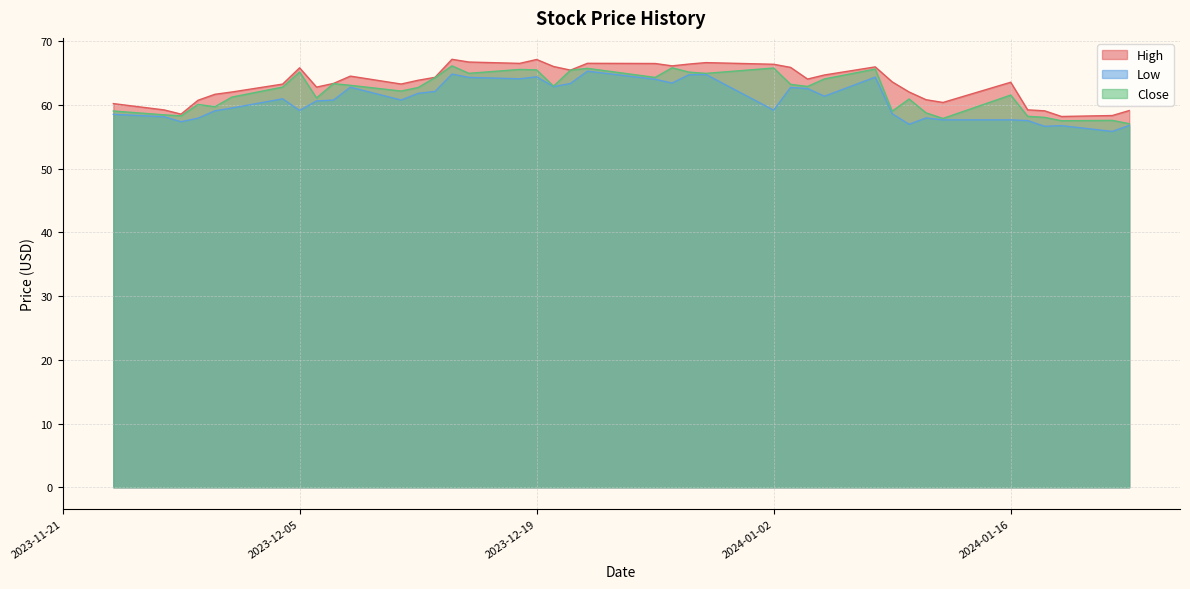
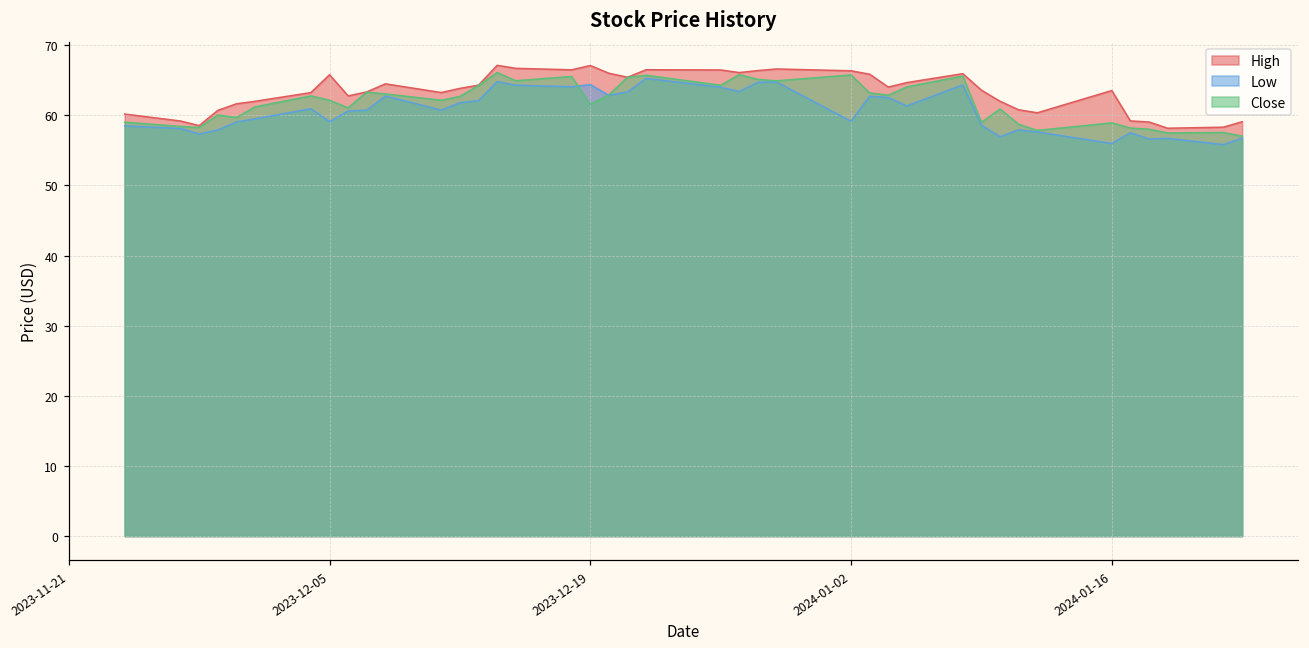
Close, 2023-12-05: 65 -> 62
Close, 2023-12-19: 65 -> 62
Low, 2024-01-16: 58 -> 56
Close, 2024-01-16: 62 -> 59
